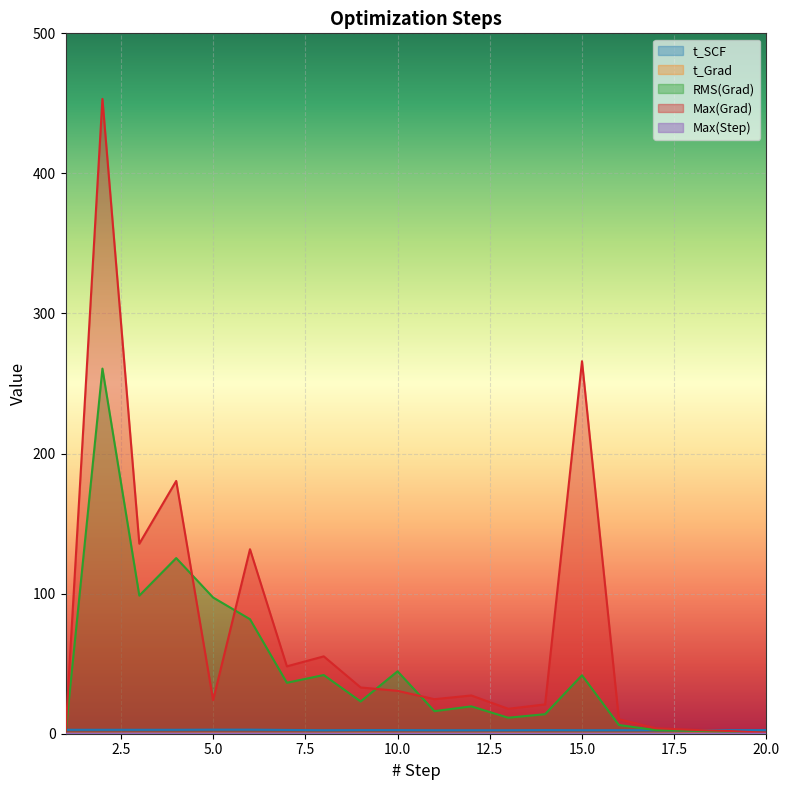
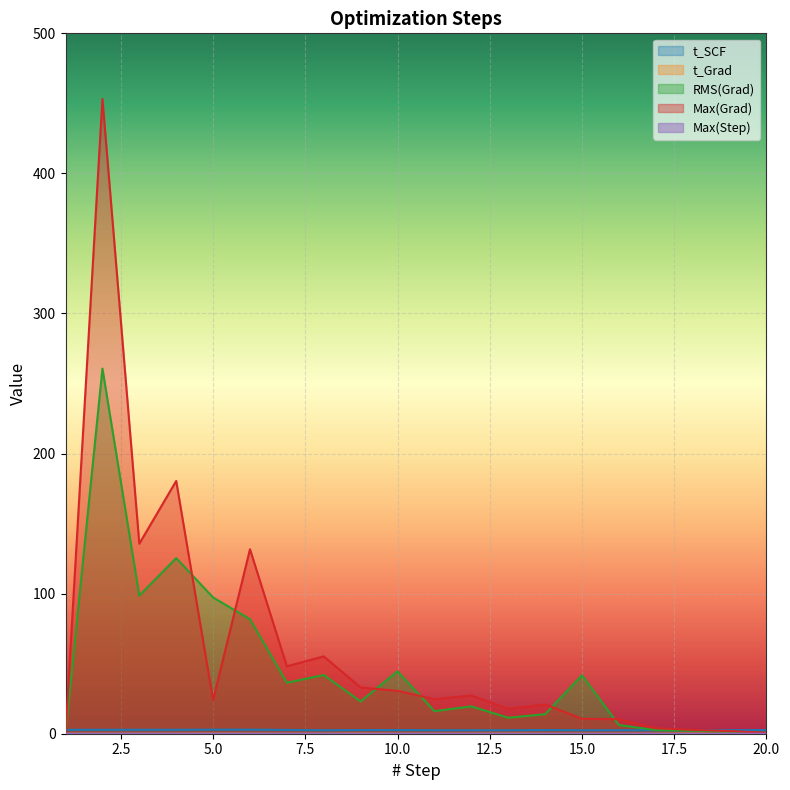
Max(Grad), 15.0: 266 -> 11
